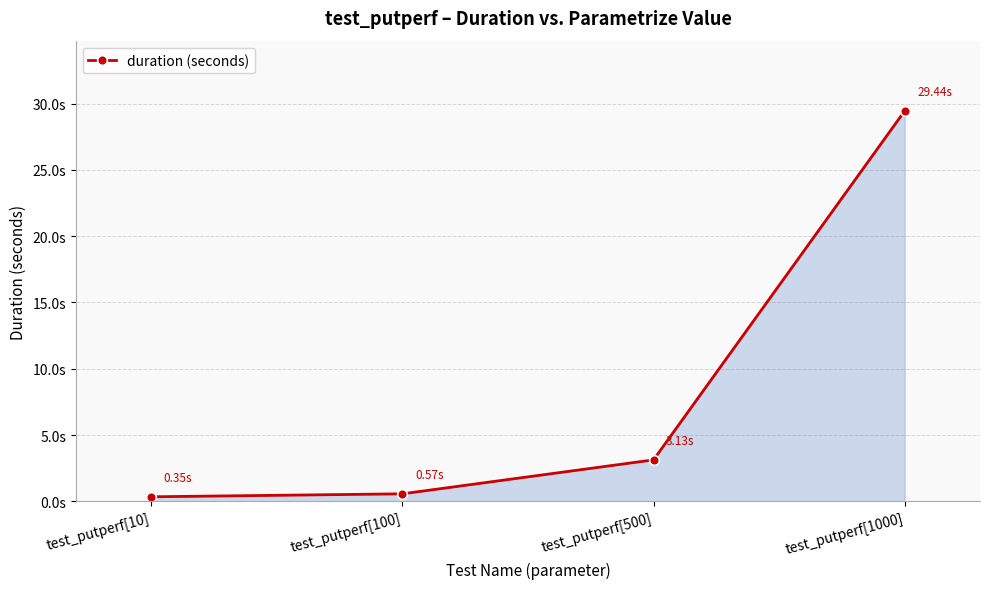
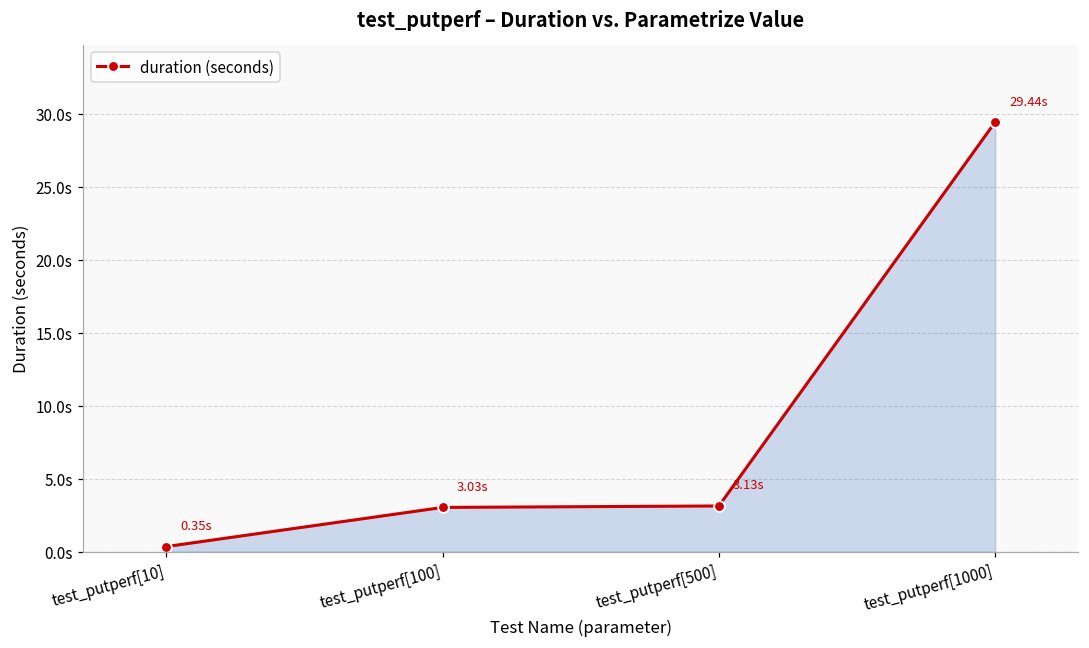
test_putperf[100]: 0.57s -> 3.03s
